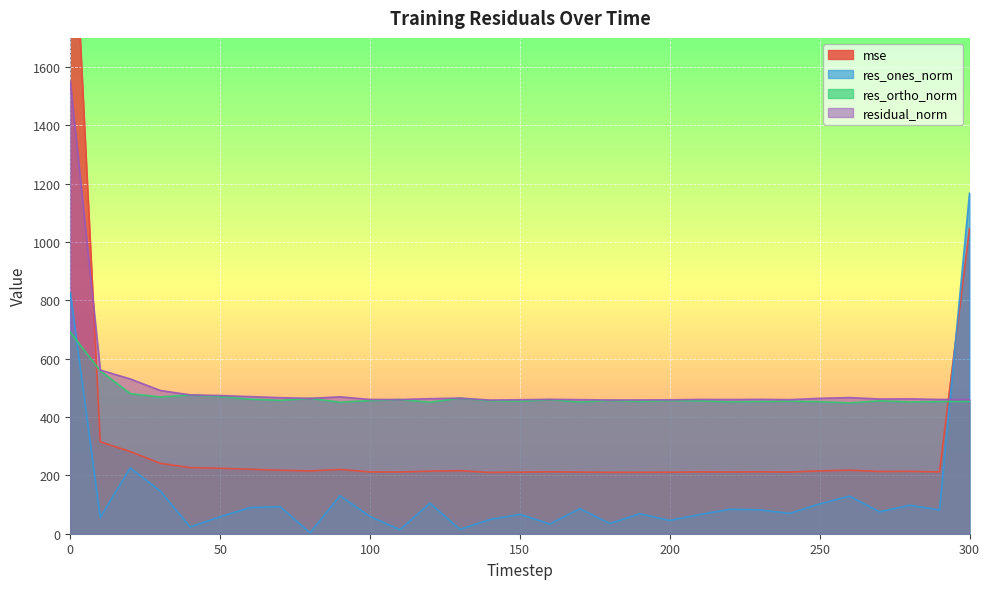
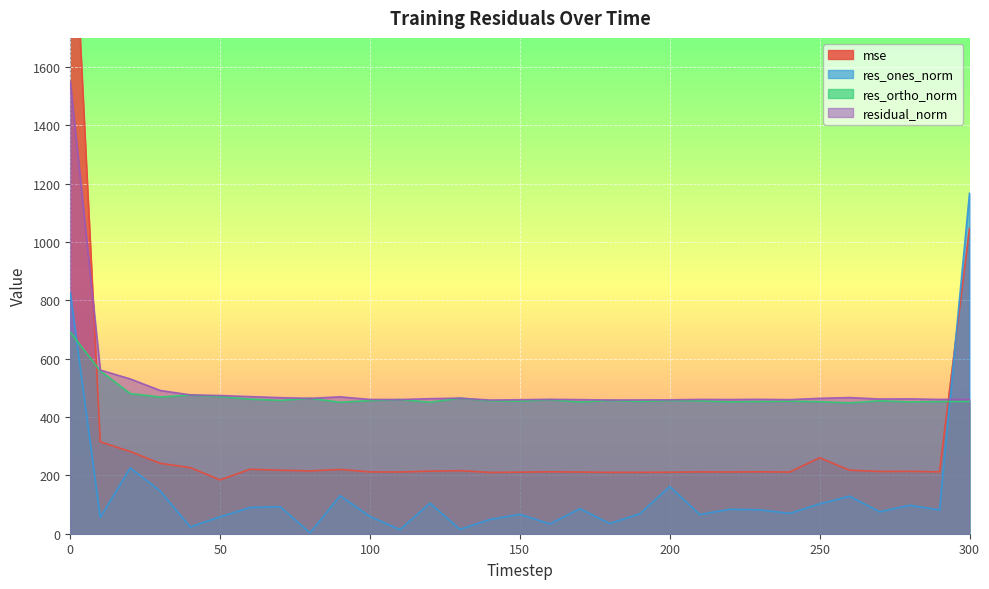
mse, 50: 220 -> 180
res_ones_norm, 200: 50 -> 160
mse, 250: 220 -> 260
